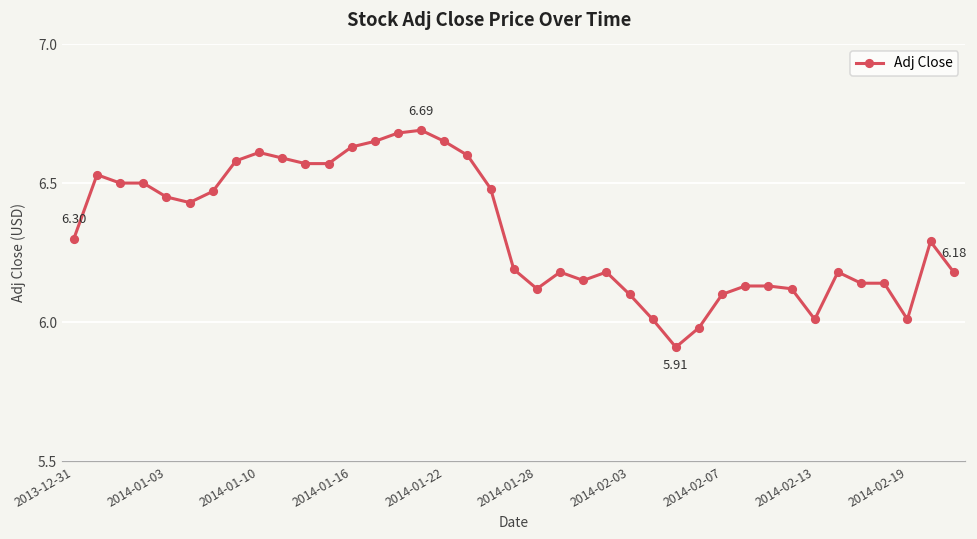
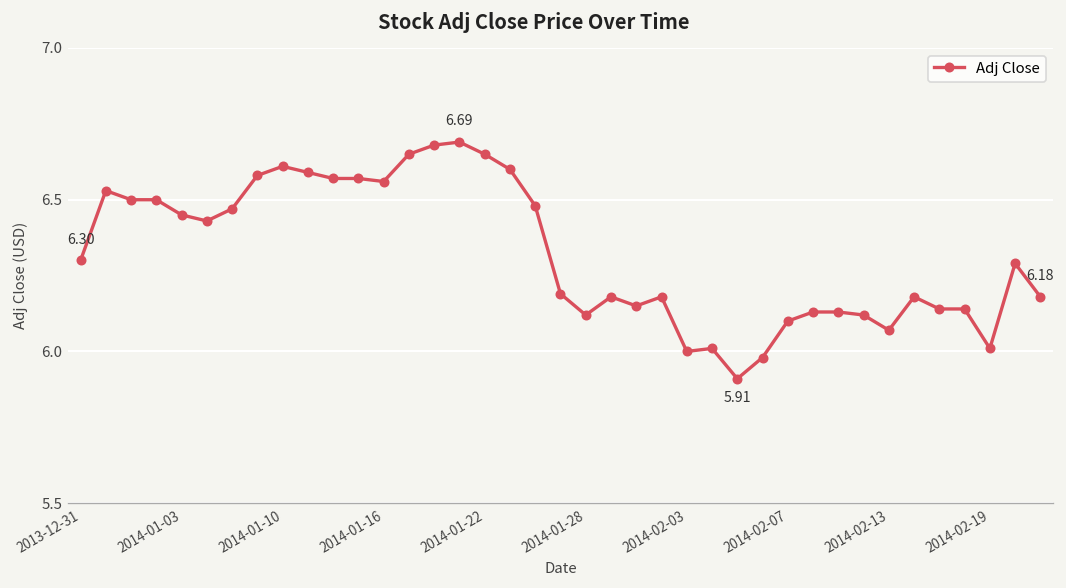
2014-01-16: 6.63 -> 6.56
2014-02-03: 6.1 -> 6.0
2014-02-13: 6.01 -> 6.07
